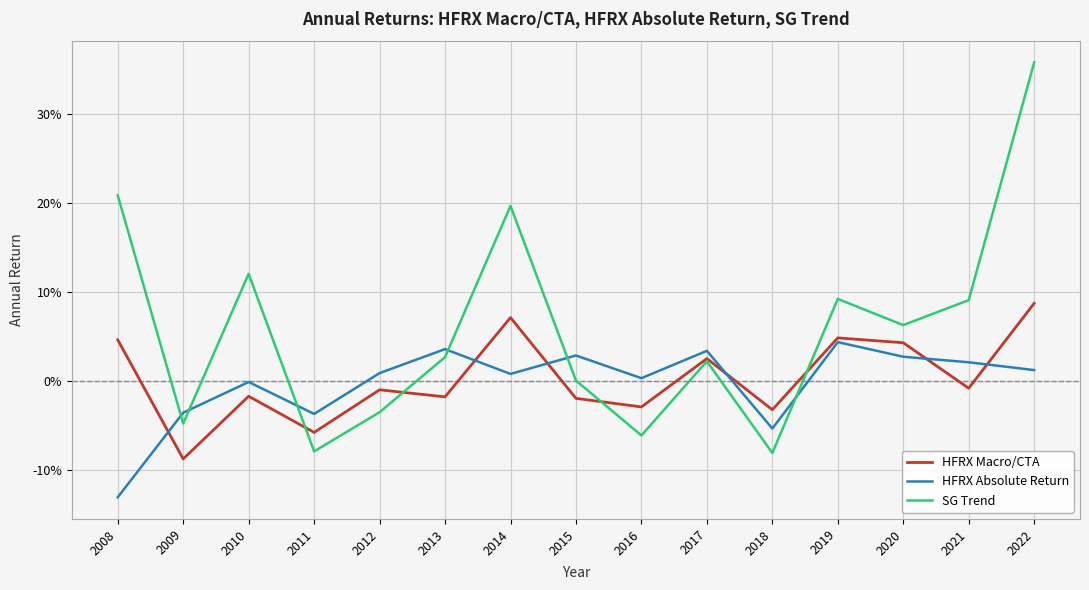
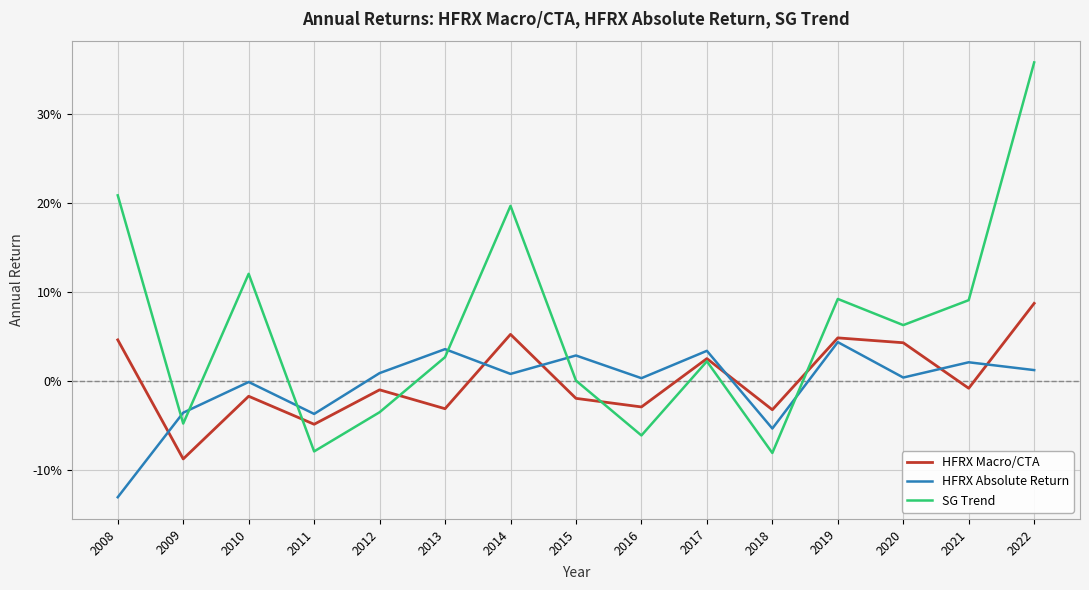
HFRX Macro/CTA, 2011: -6% -> -5%
HFRX Macro/CTA, 2013: -2% -> -3%
HFRX Macro/CTA, 2014: 7% -> 5%
HFRX Absolute Return, 2020: 3% -> 0%
